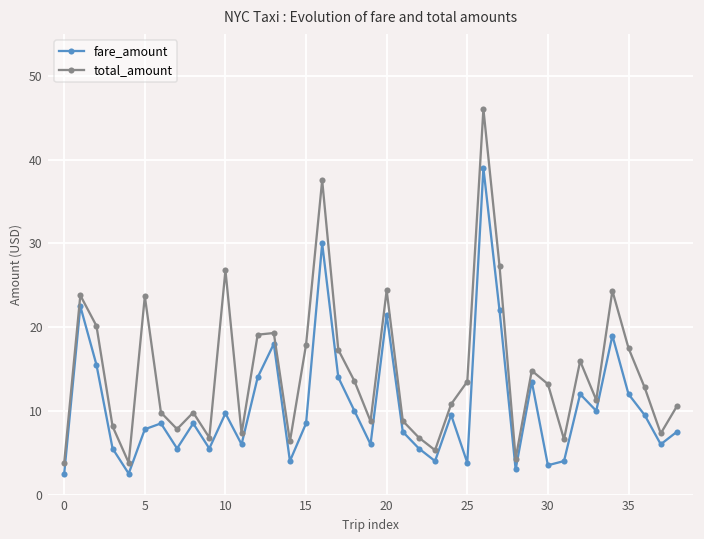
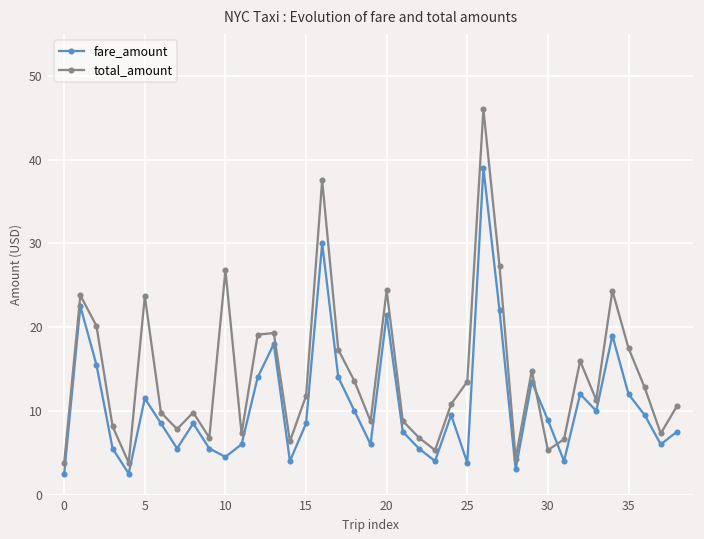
fare_amount, 5: 8 -> 12
fare_amount, 10: 10 -> 5
total_amount, 15: 18 -> 12
fare_amount, 30: 4 -> 9
total_amount, 30: 13 -> 5
